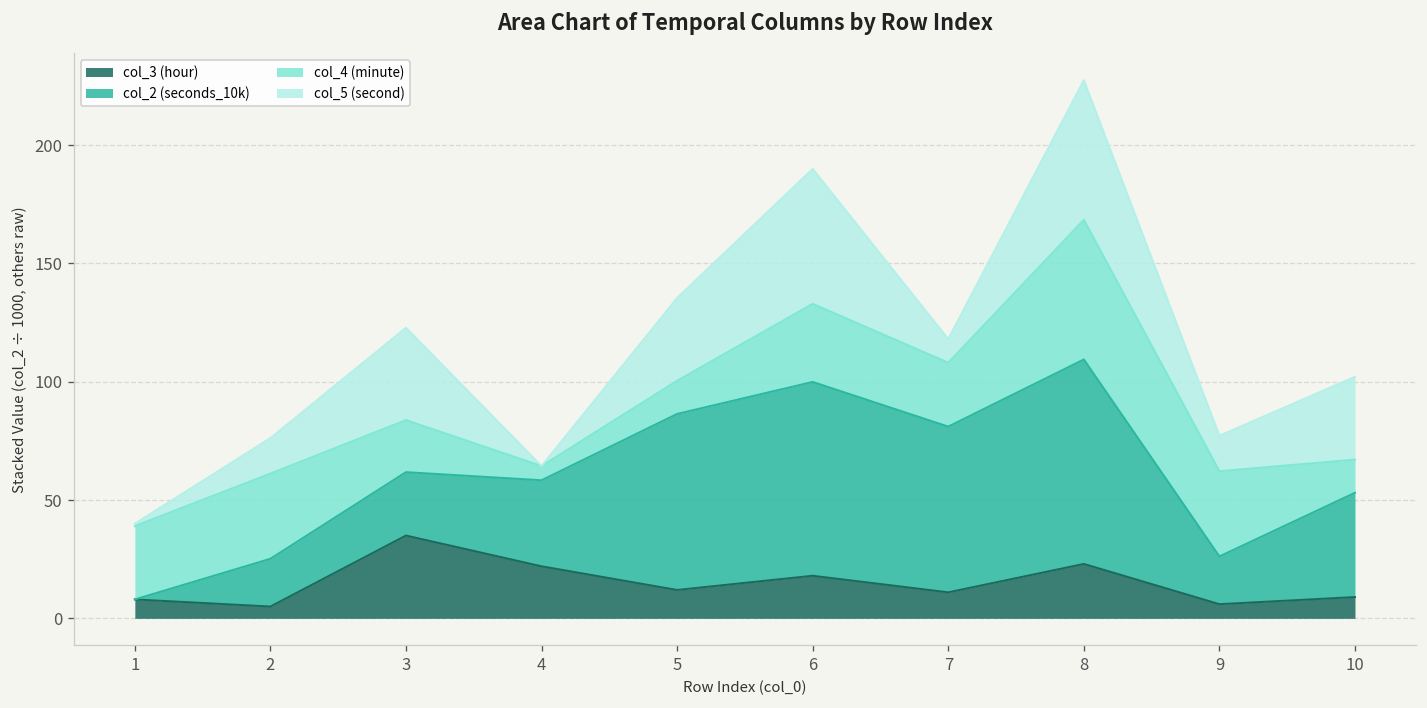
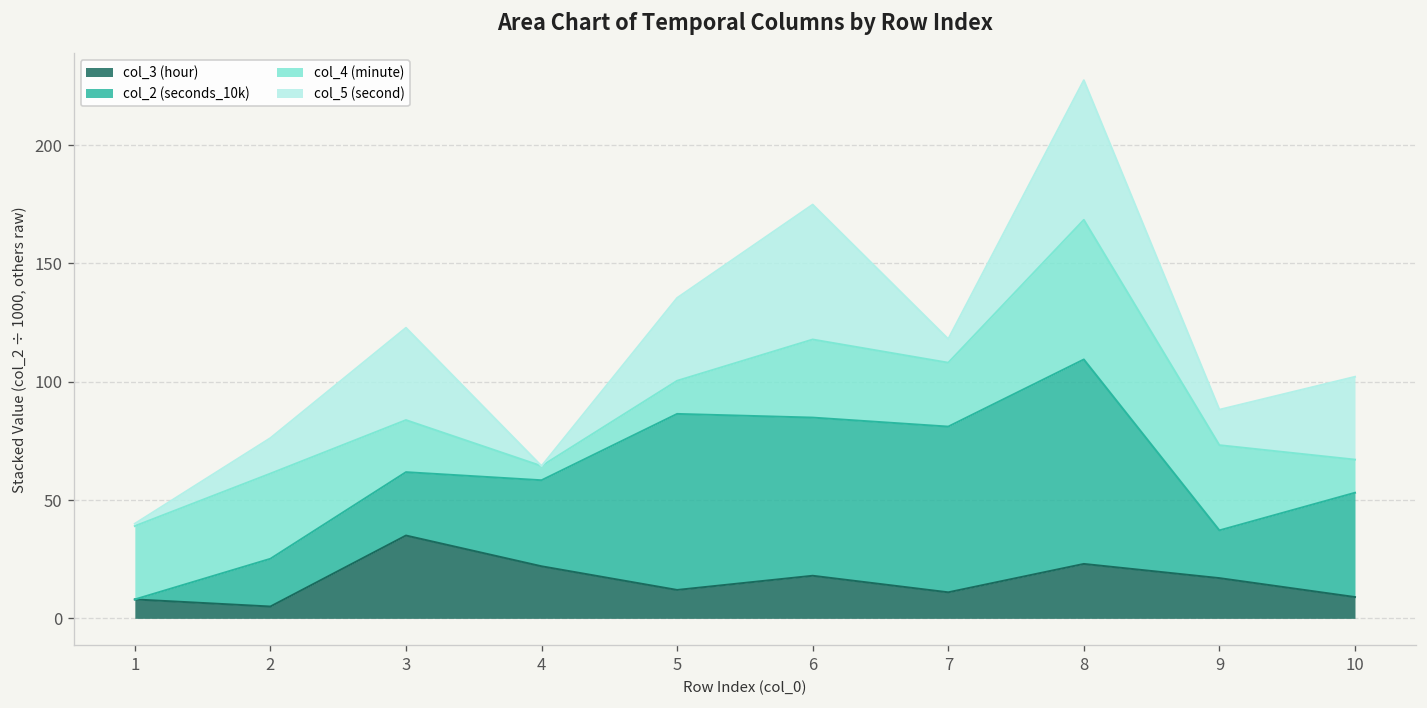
col_2 (seconds_10k), 6: 82 -> 67
col_3 (hour), 9: 6 -> 17
